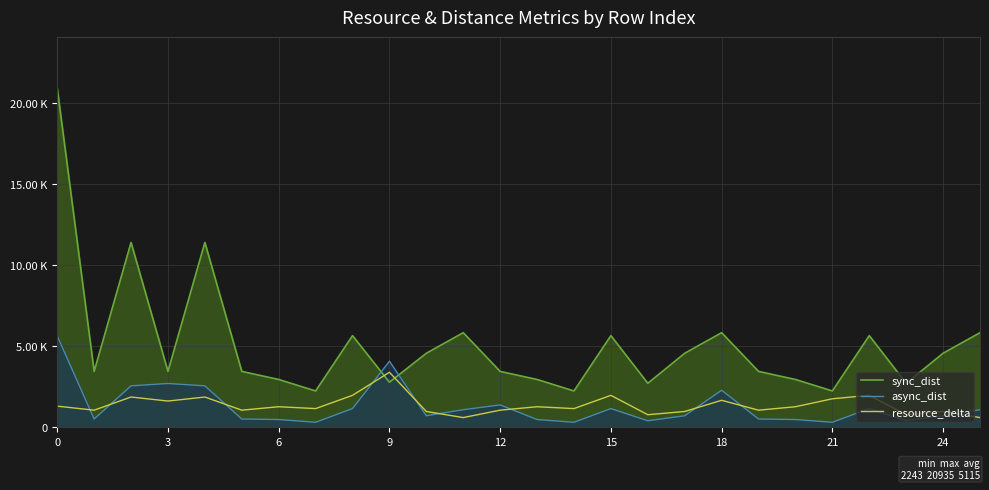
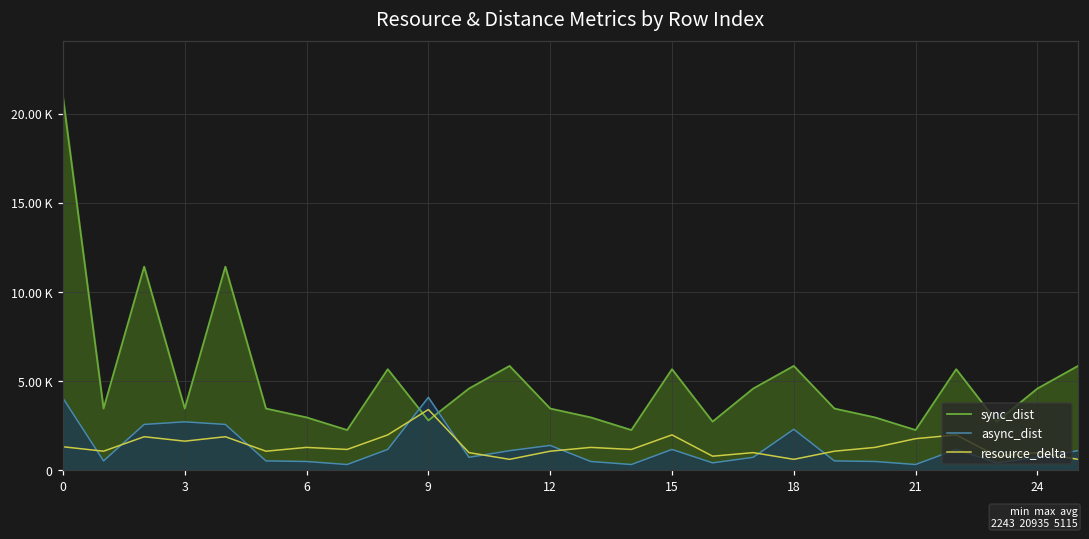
async_dist, 0: 5600 -> 4000
resource_delta, 18: 1700 -> 600
